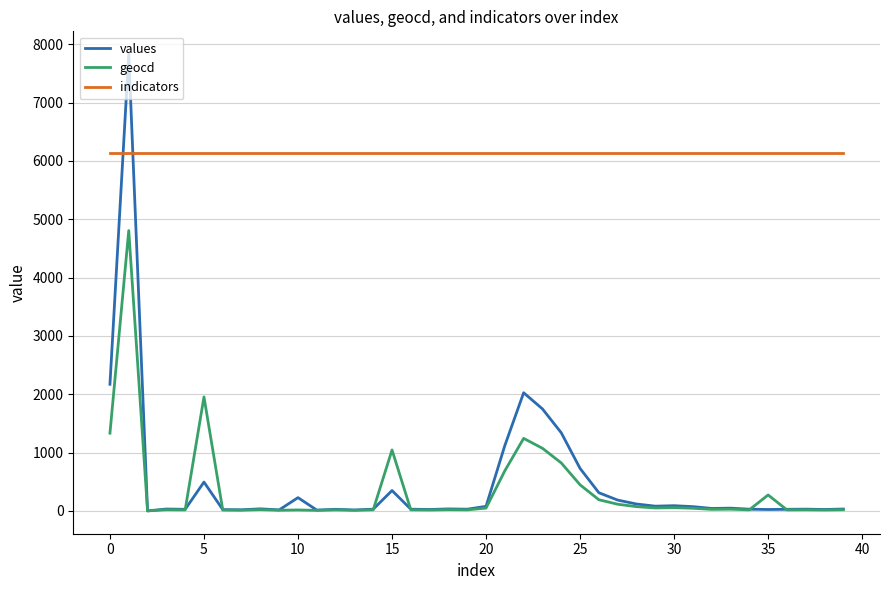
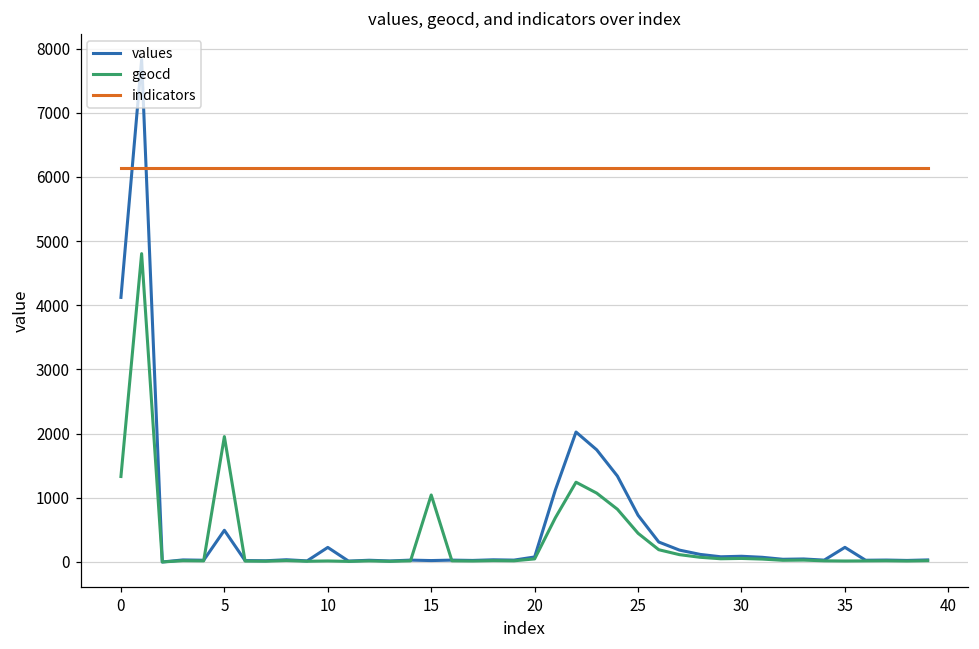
values, 0: 2200 -> 4100
values, 15: 300 -> 0
values, 35: 0 -> 200
geocd, 35: 300 -> 0
